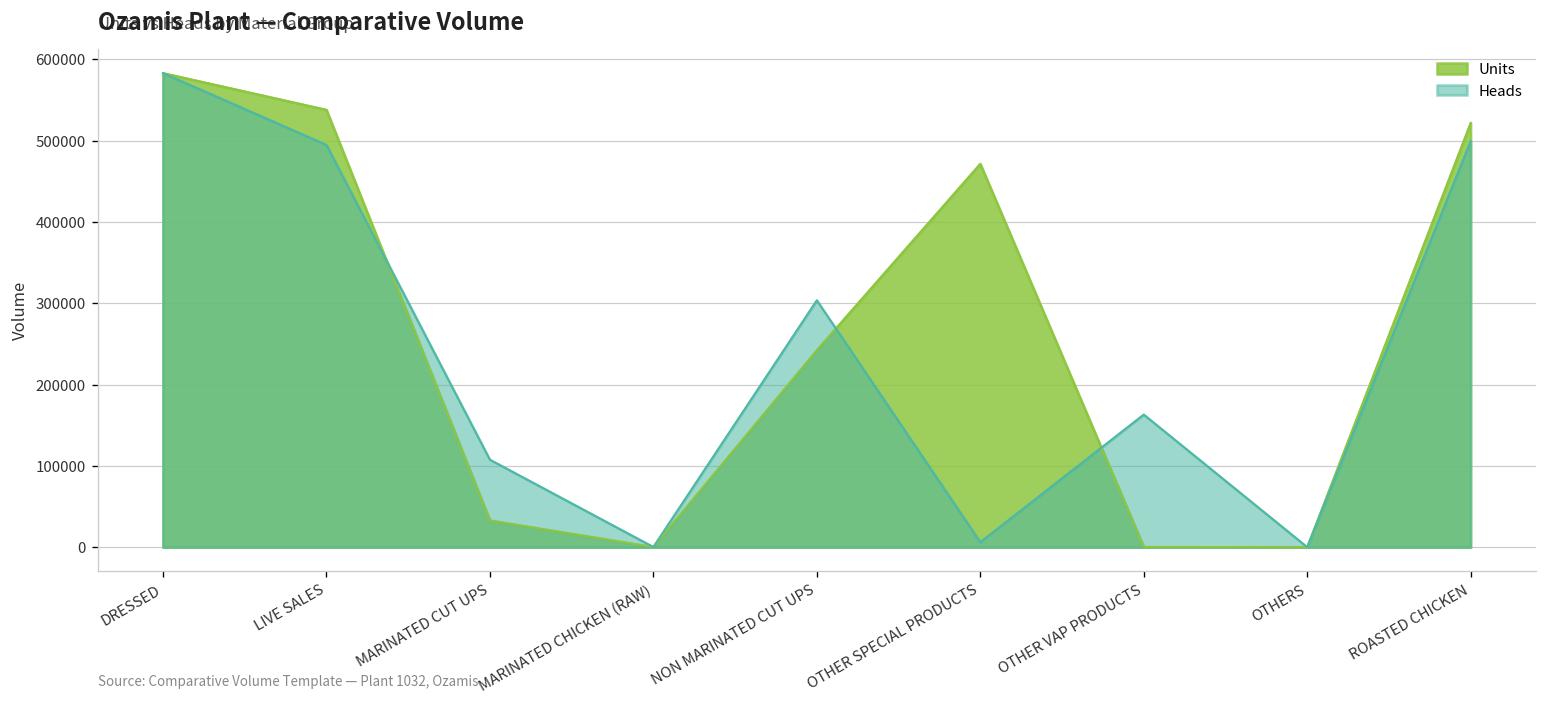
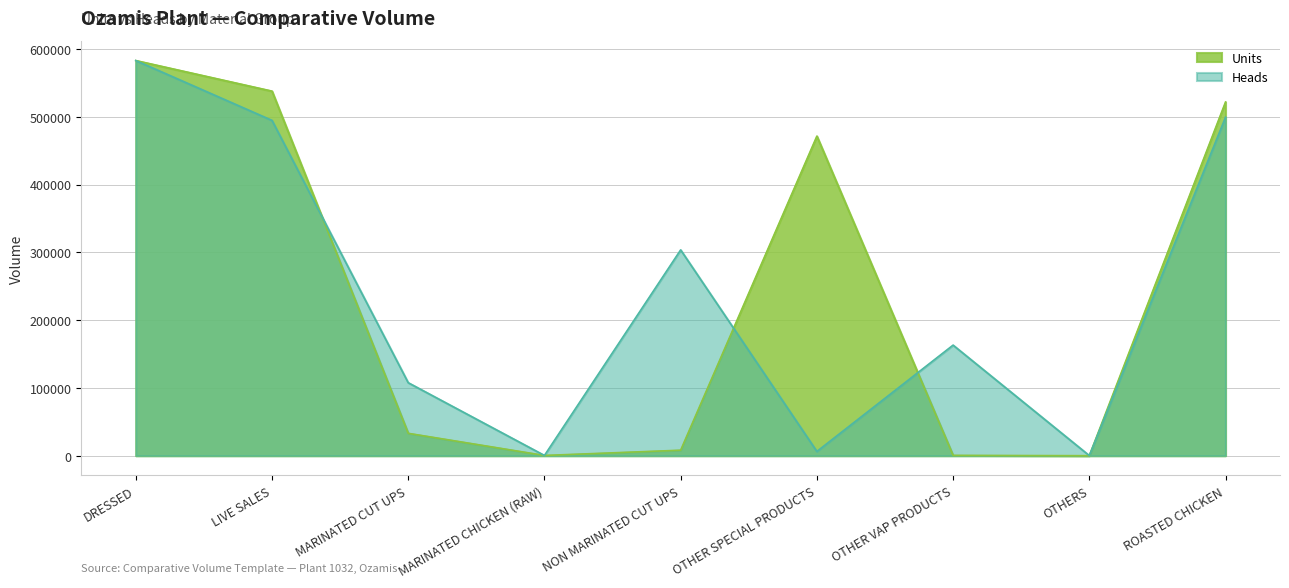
Units, NON MARINATED CUT UPS: 240000 -> 10000
